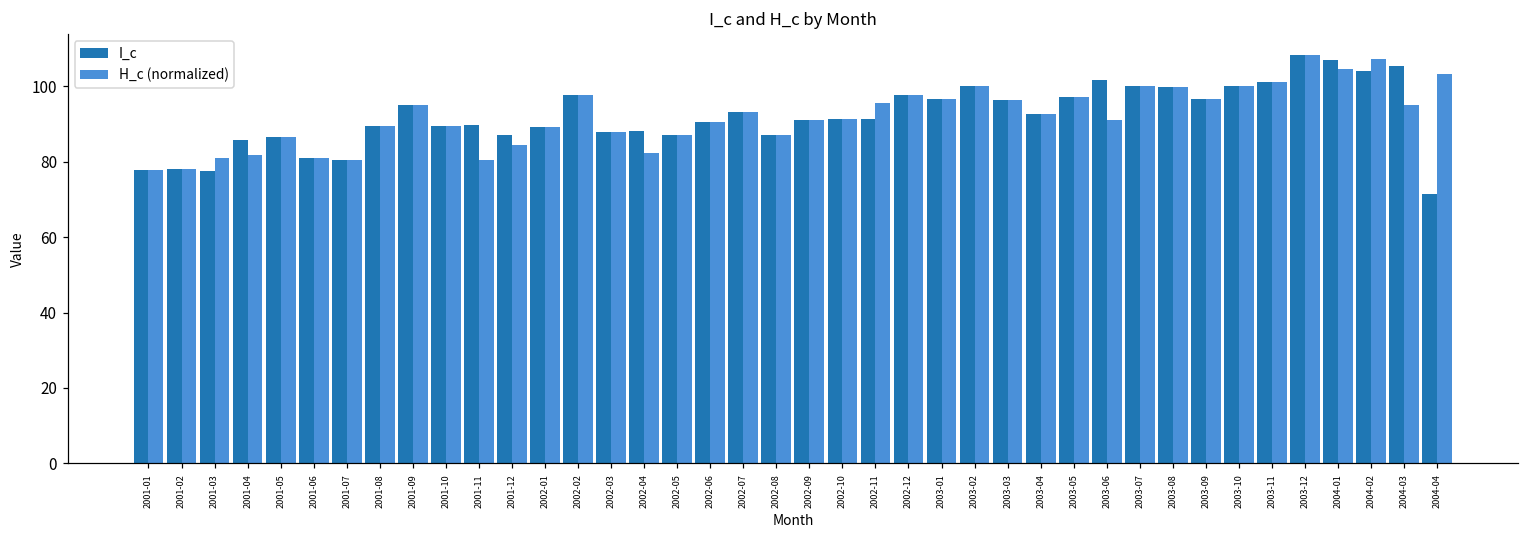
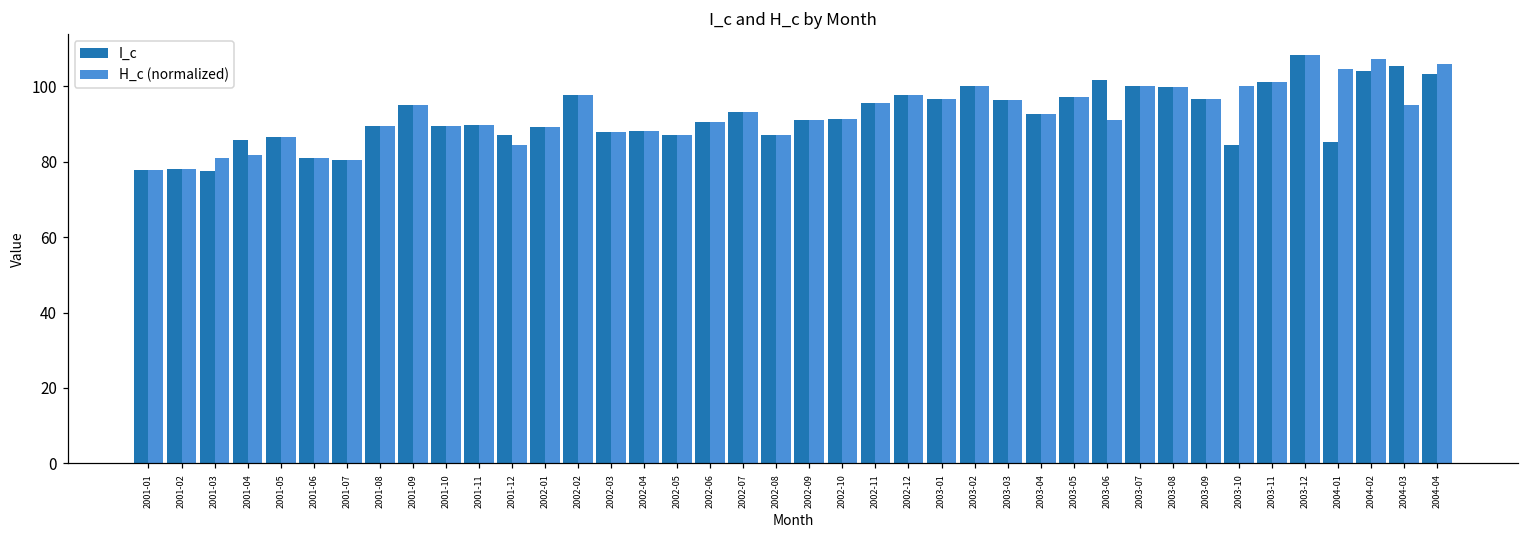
H_c (normalized), 2001-11: 81 -> 90
H_c (normalized), 2002-04: 82 -> 88
I_c, 2002-11: 91 -> 96
I_c, 2003-10: 100 -> 84
I_c, 2004-01: 107 -> 85
I_c, 2004-04: 71 -> 103
H_c (normalized), 2004-04: 103 -> 106
